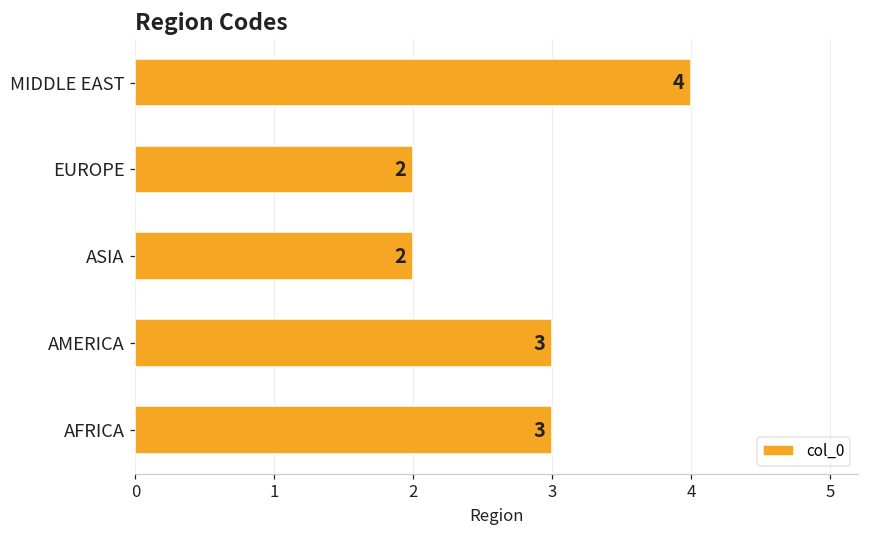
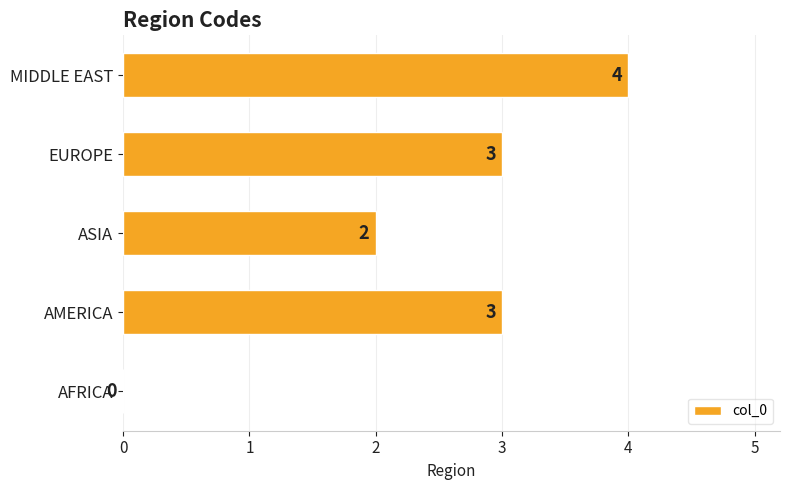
EUROPE: 2 -> 3
AFRICA: 3 -> 0
